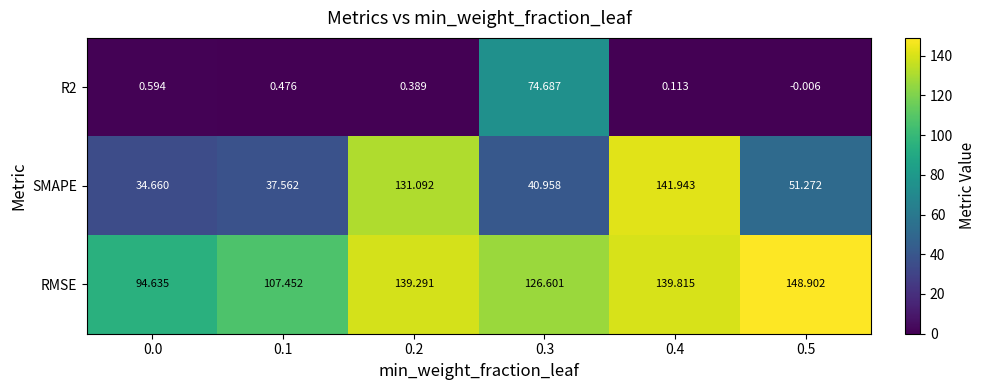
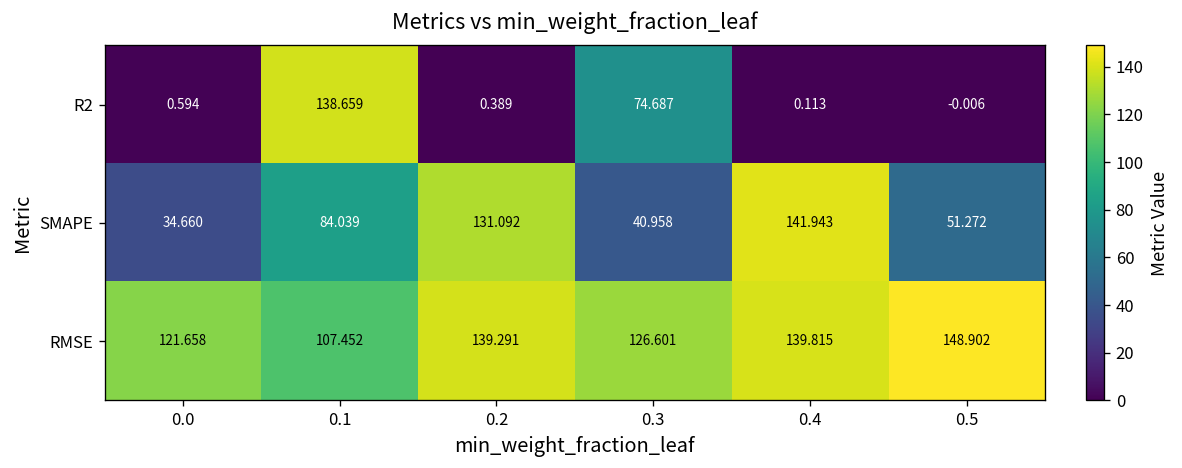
R2, 0.1: 0.476 -> 138.659
SMAPE, 0.1: 37.562 -> 84.039
RMSE, 0.0: 94.635 -> 121.658
